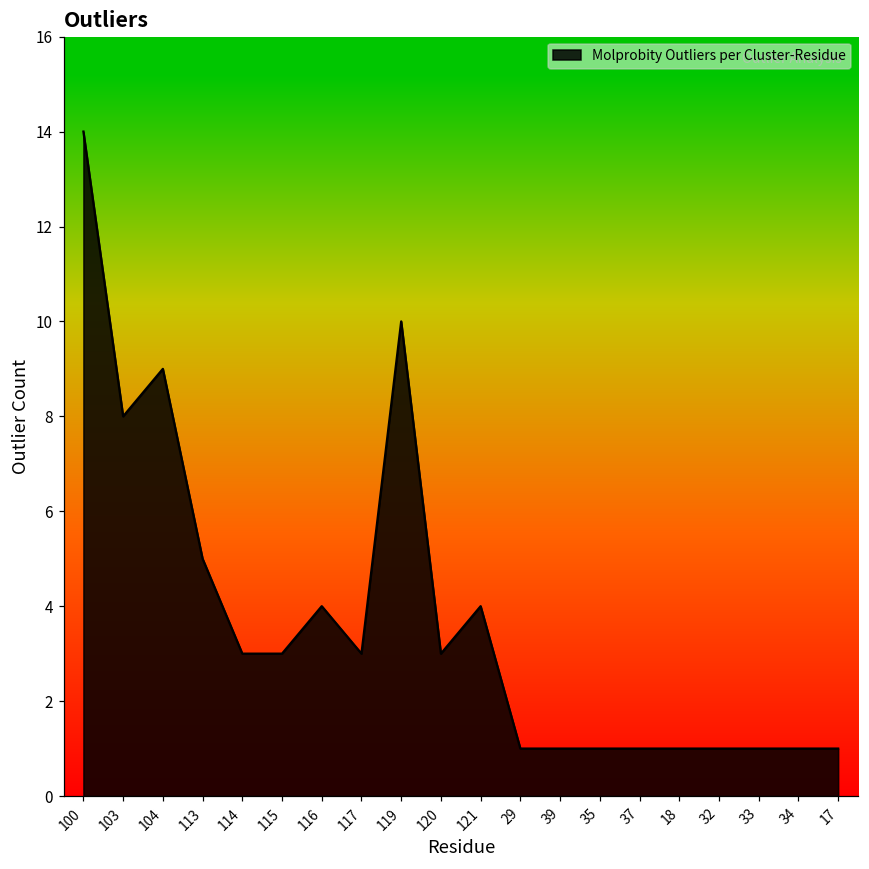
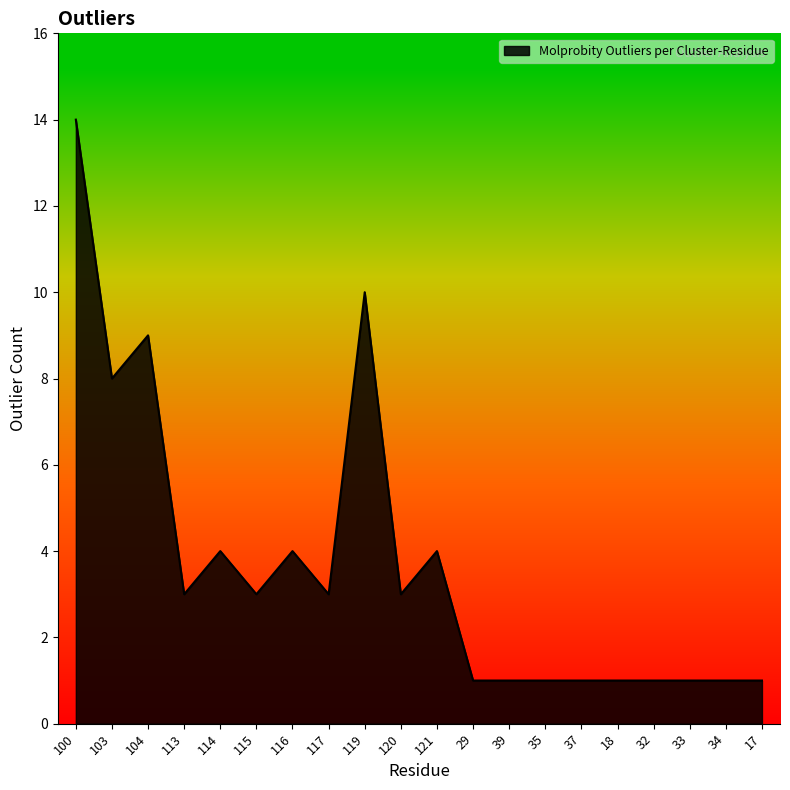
113: 5 -> 3
114: 3 -> 4
